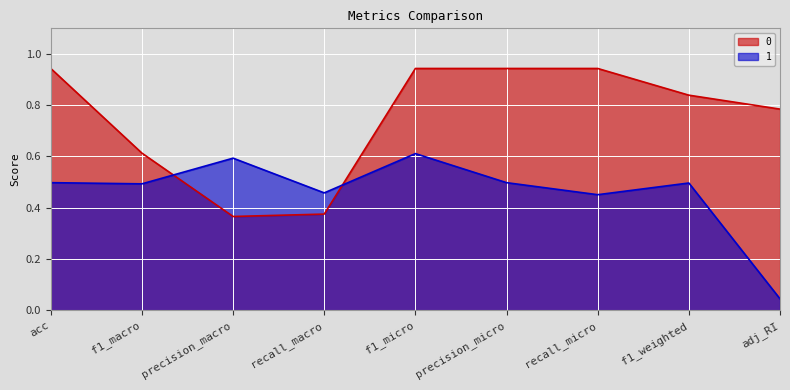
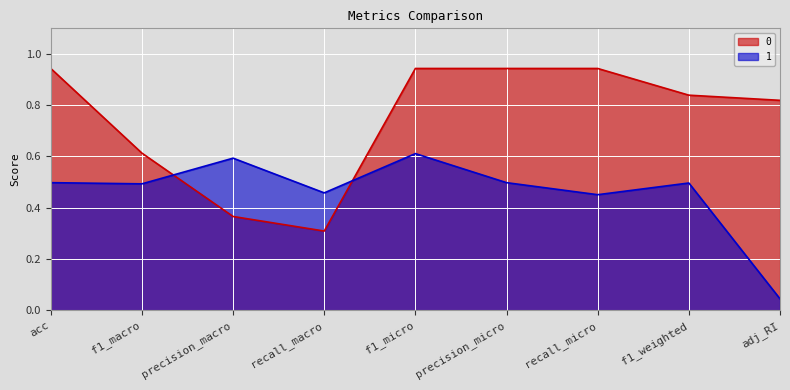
0, recall_macro: 0.38 -> 0.31
0, adj_RI: 0.78 -> 0.82
